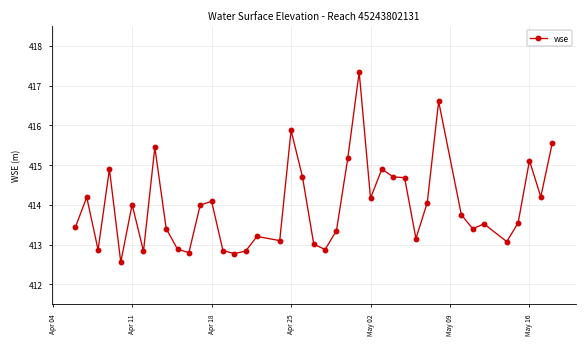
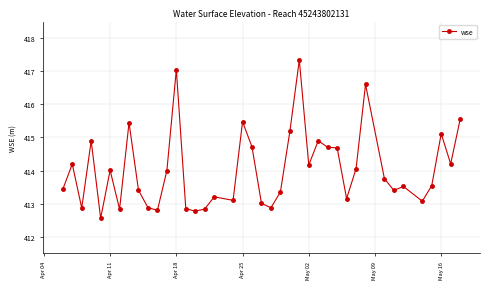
Apr 18: 414.1 -> 417.0
Apr 25: 415.9 -> 415.5
